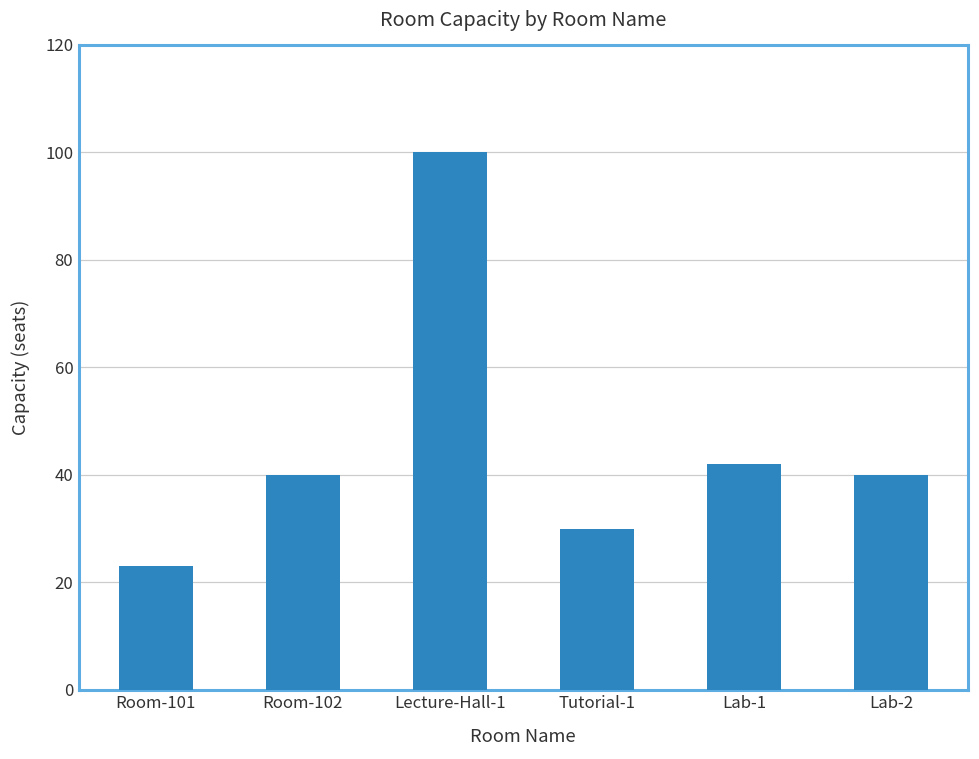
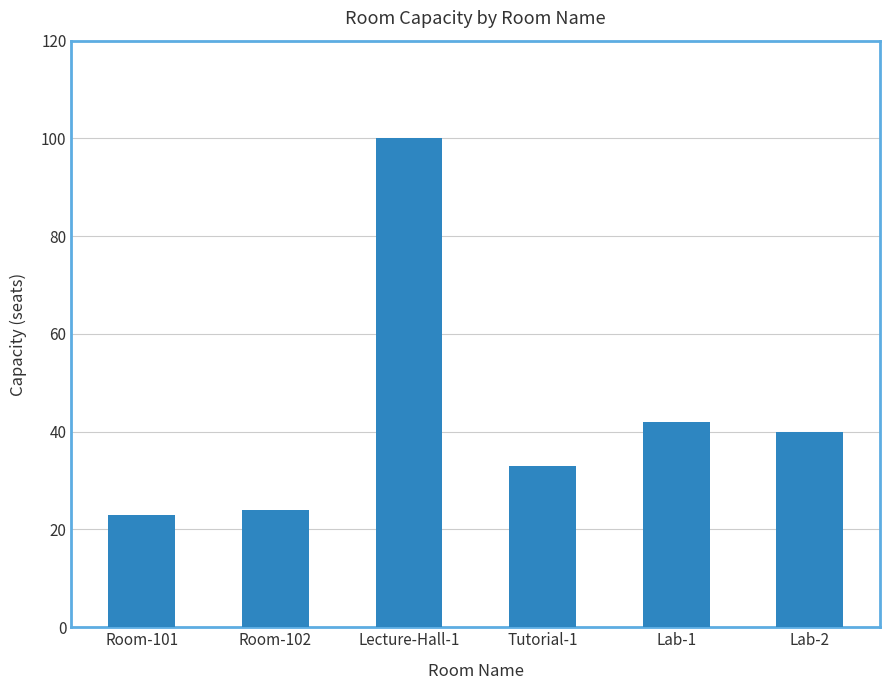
Room-102: 40 -> 24
Tutorial-1: 30 -> 33
